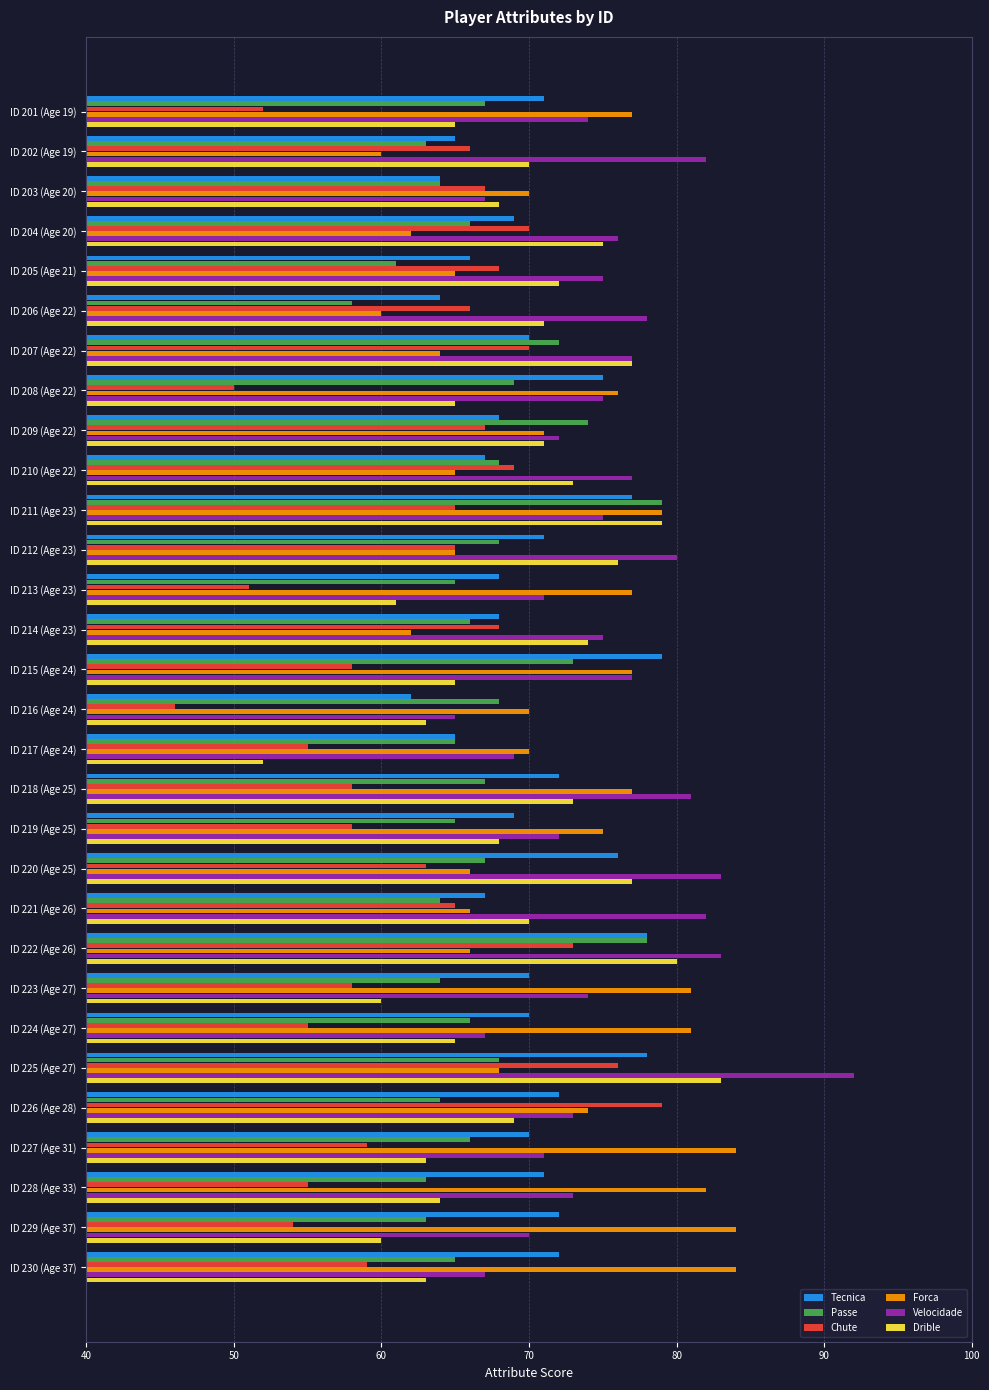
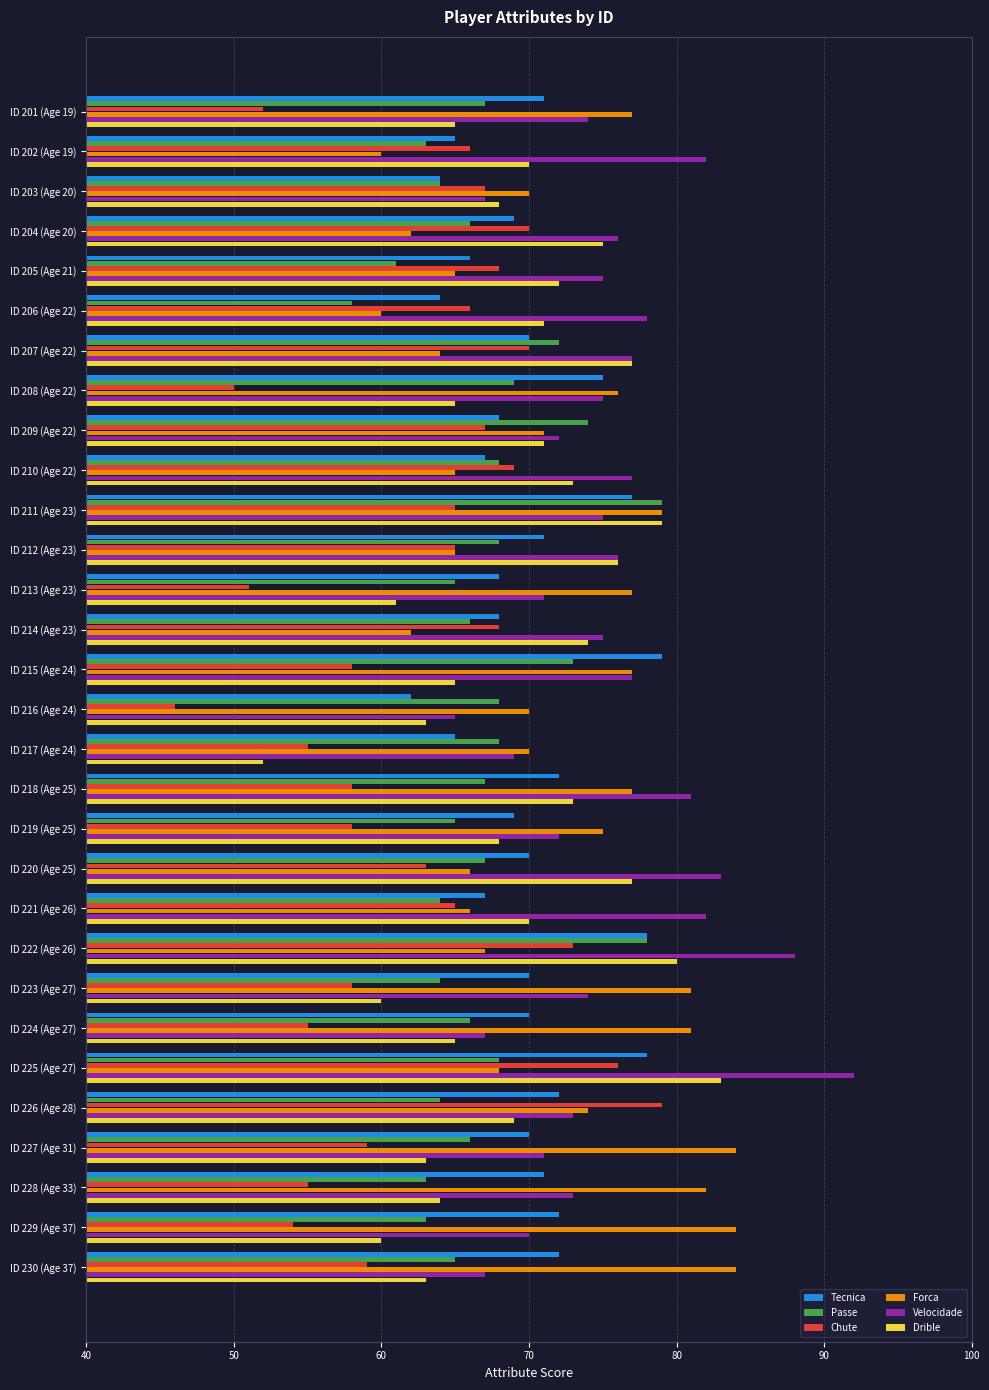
Velocidade, ID 212 (Age 23): 80 -> 76
Passe, ID 217 (Age 24): 65 -> 68
Tecnica, ID 220 (Age 25): 76 -> 70
Forca, ID 222 (Age 26): 66 -> 67
Velocidade, ID 222 (Age 26): 83 -> 88
